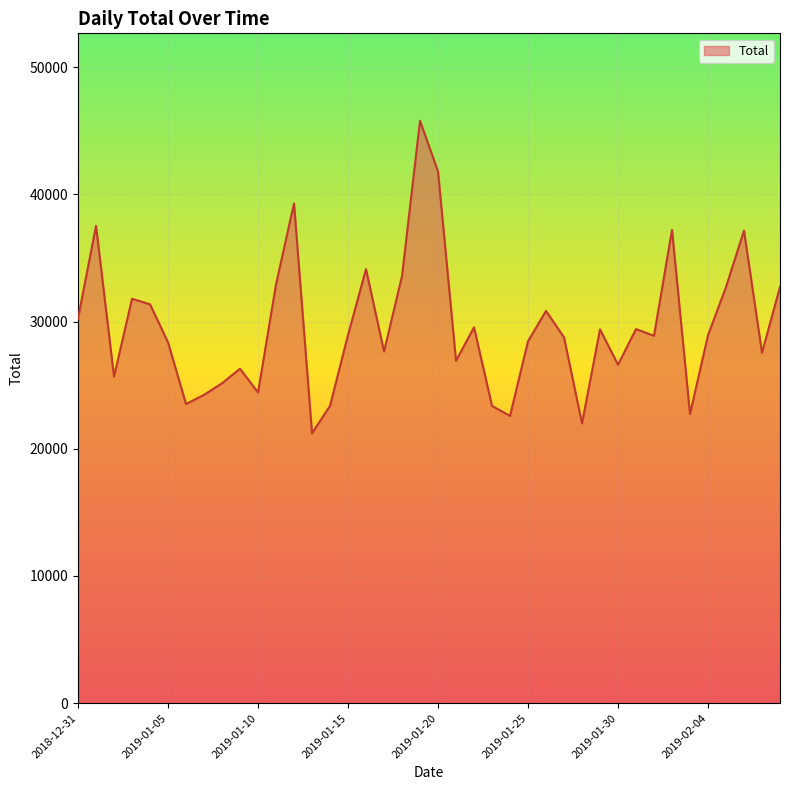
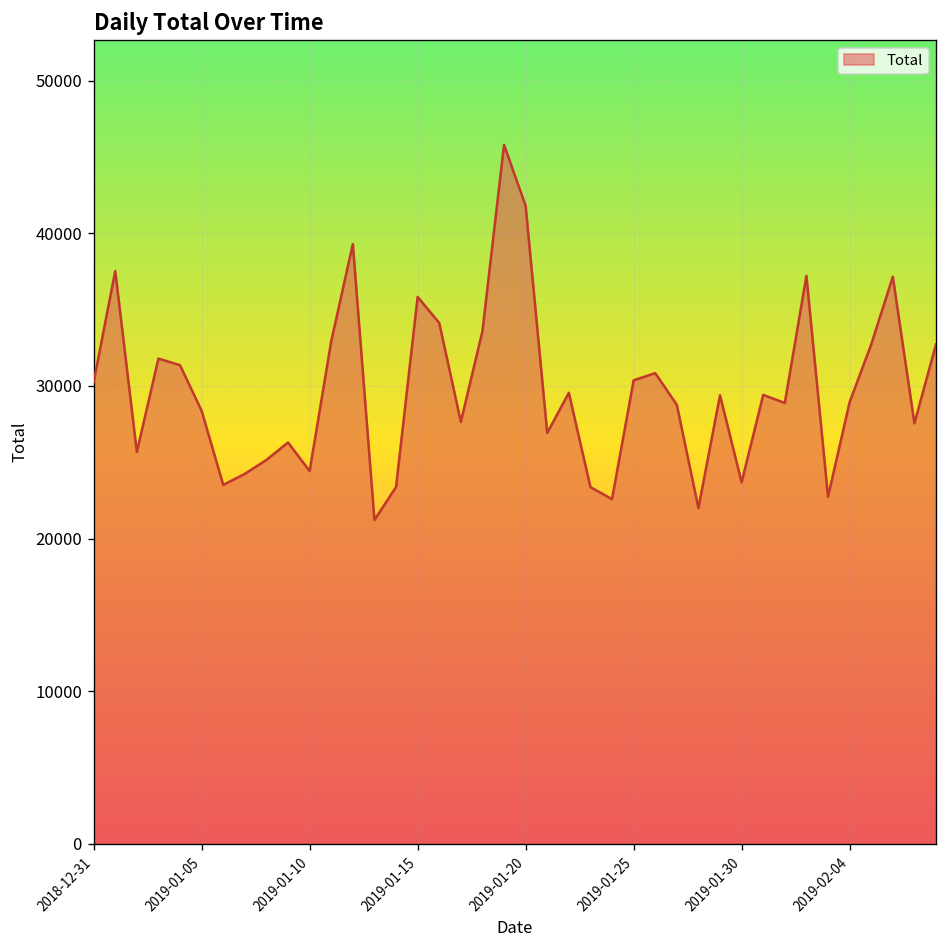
2019-01-15: 28900 -> 35800
2019-01-25: 28500 -> 30400
2019-01-30: 26600 -> 23700
